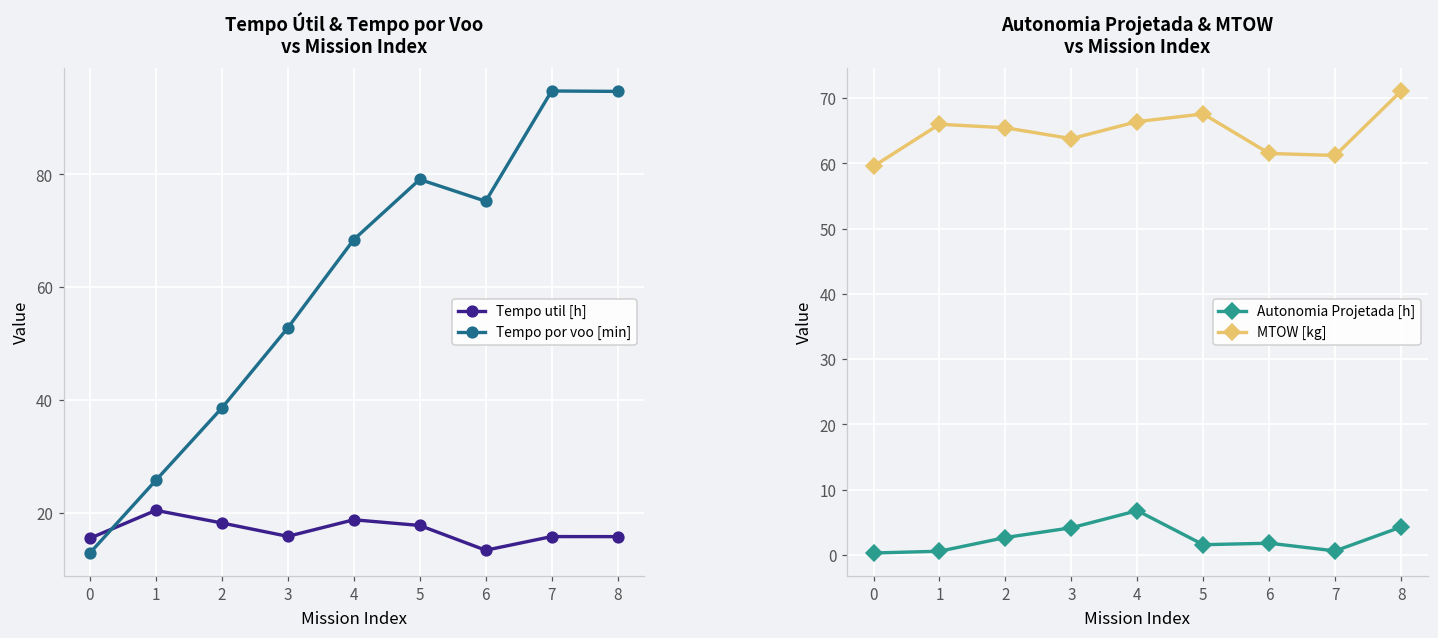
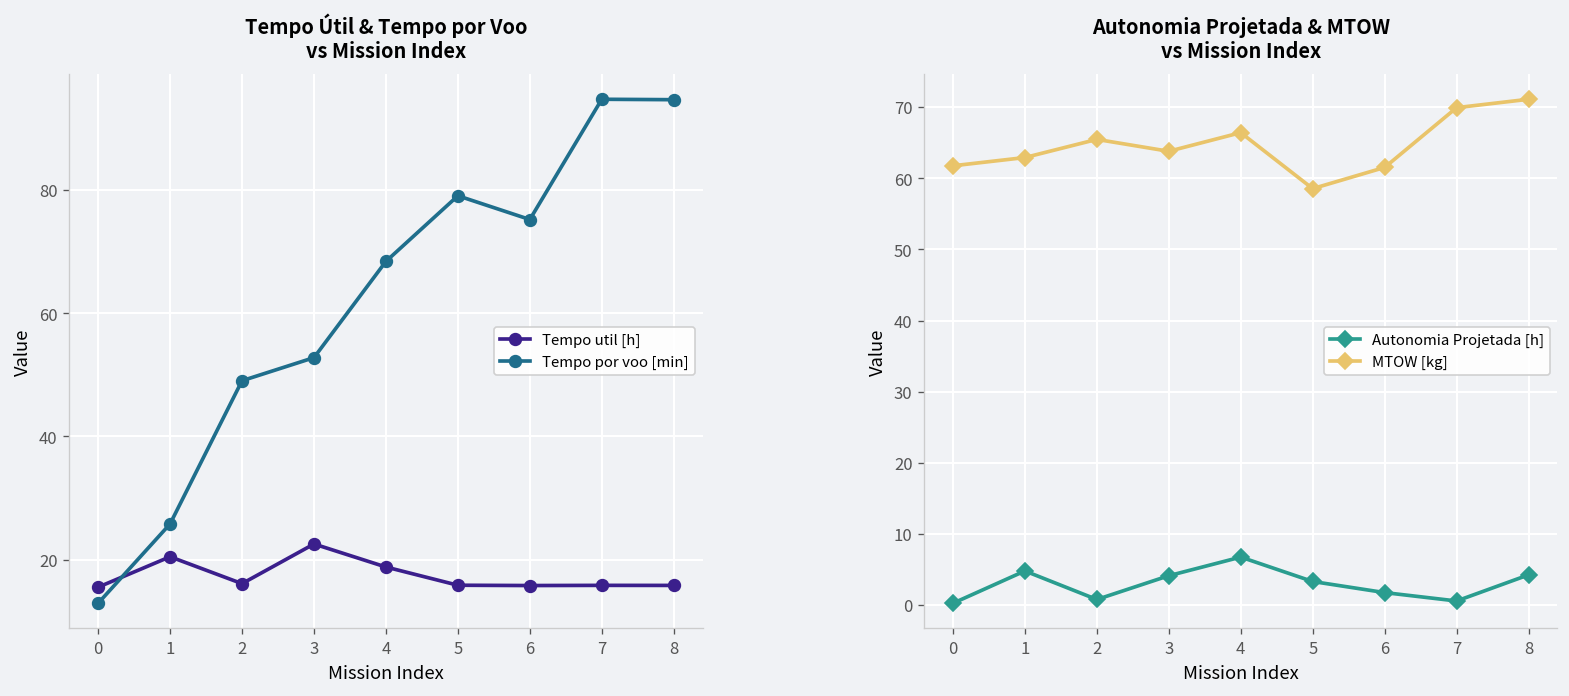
Tempo Útil & Tempo por Voo vs Mission Index, Tempo util [h], 2: 18 -> 16
Tempo Útil & Tempo por Voo vs Mission Index, Tempo por voo [min], 2: 39 -> 49
Tempo Útil & Tempo por Voo vs Mission Index, Tempo util [h], 3: 16 -> 23
Tempo Útil & Tempo por Voo vs Mission Index, Tempo util [h], 5: 18 -> 16
Tempo Útil & Tempo por Voo vs Mission Index, Tempo util [h], 6: 13 -> 16
Autonomia Projetada & MTOW vs Mission Index, MTOW [kg], 0: 60 -> 62
Autonomia Projetada & MTOW vs Mission Index, Autonomia Projetada [h], 1: 1 -> 5
Autonomia Projetada & MTOW vs Mission Index, MTOW [kg], 1: 66 -> 63
Autonomia Projetada & MTOW vs Mission Index, Autonomia Projetada [h], 2: 3 -> 1
Autonomia Projetada & MTOW vs Mission Index, Autonomia Projetada [h], 5: 2 -> 3
Autonomia Projetada & MTOW vs Mission Index, MTOW [kg], 5: 68 -> 59
Autonomia Projetada & MTOW vs Mission Index, MTOW [kg], 7: 61 -> 70
